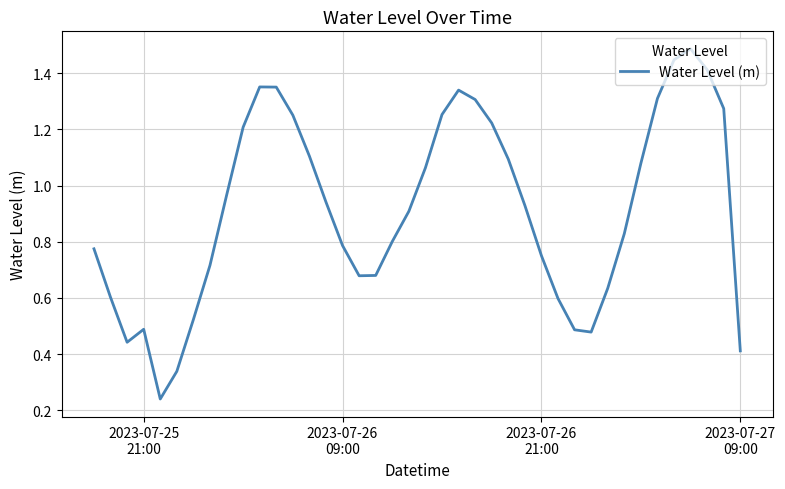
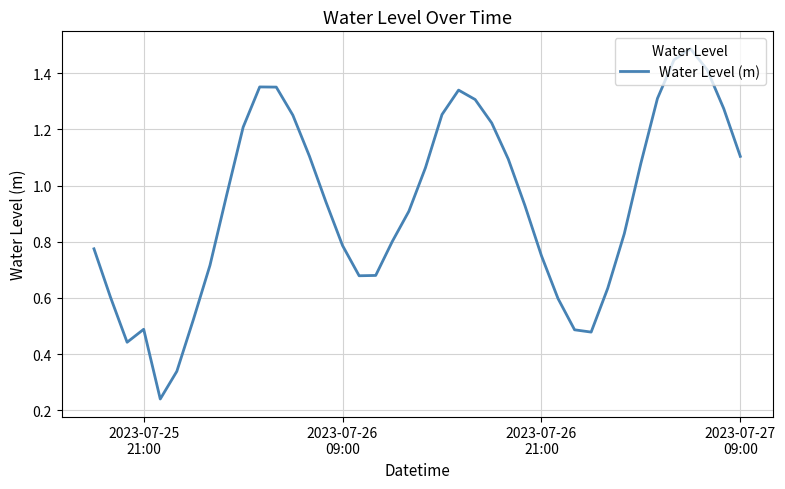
2023-07-27 09:00: 0.41 -> 1.10
